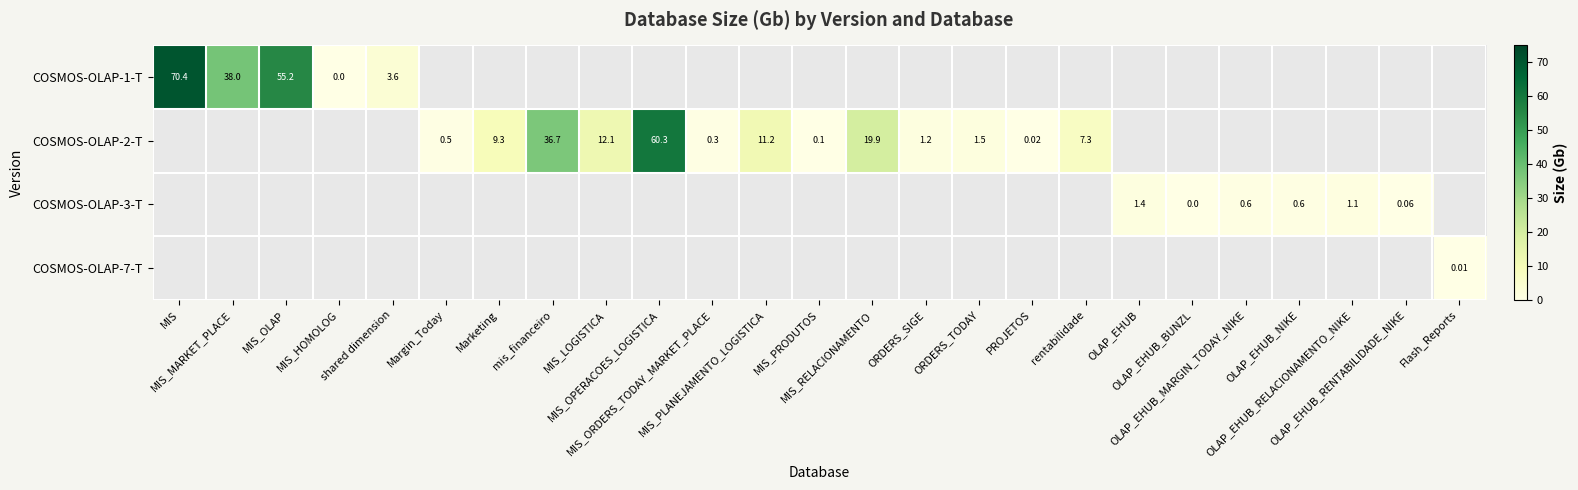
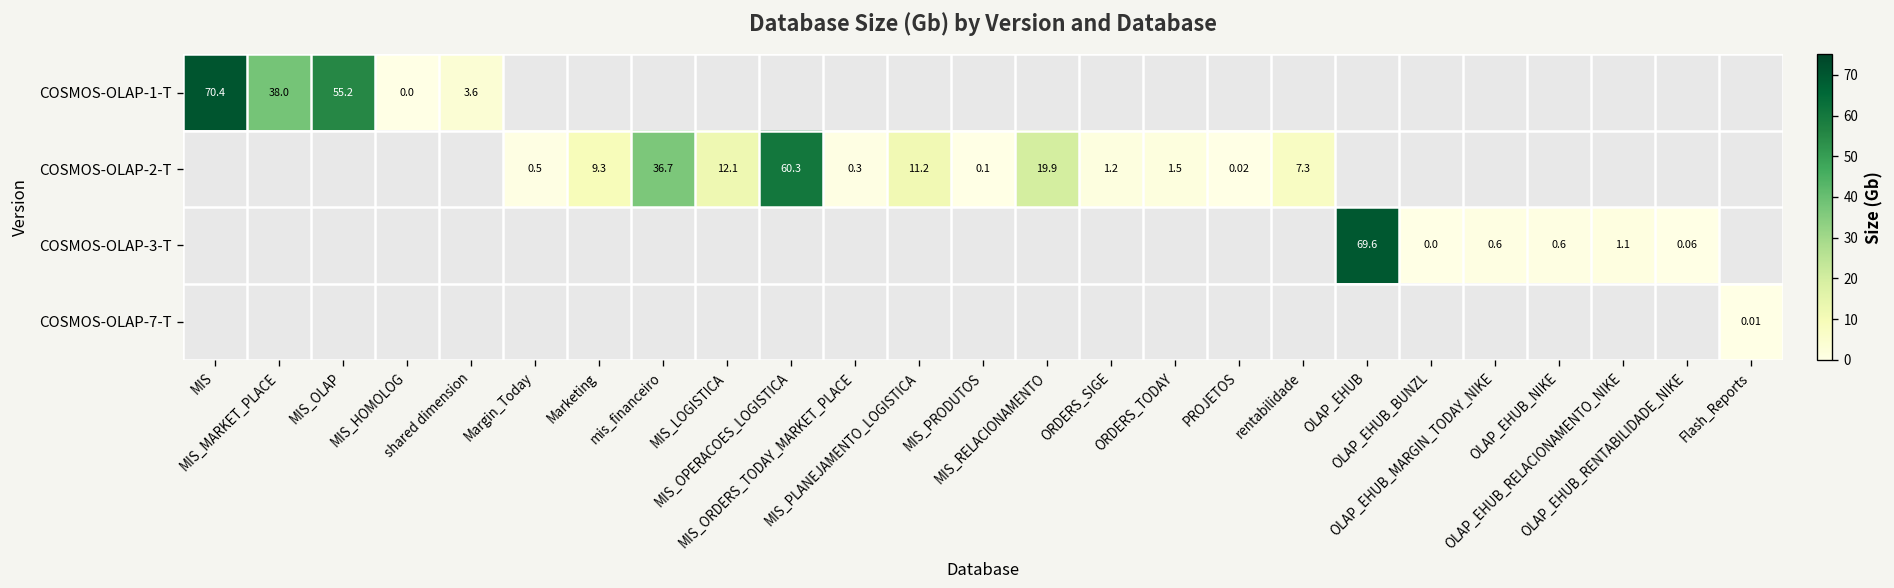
COSMOS-OLAP-3-T, OLAP_EHUB: 1.4 -> 69.6
